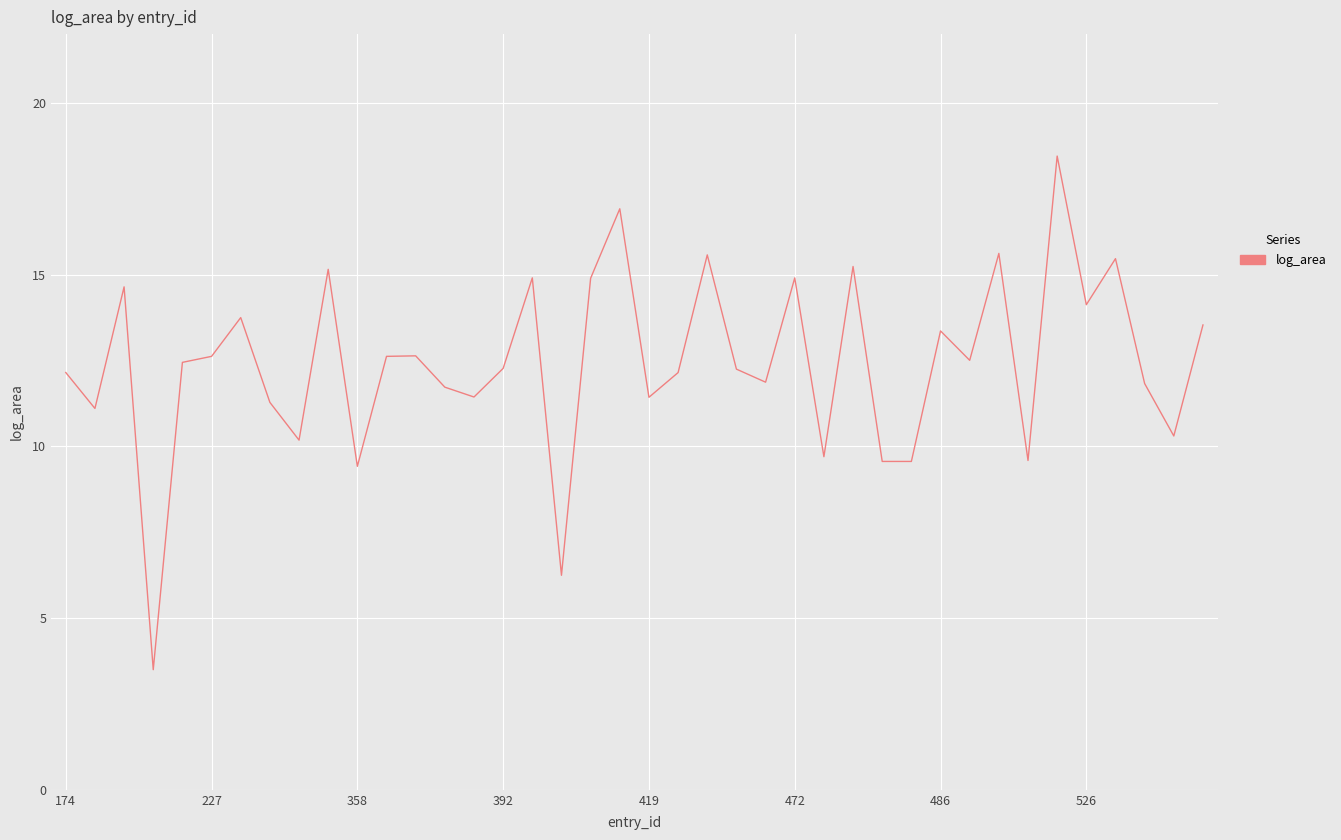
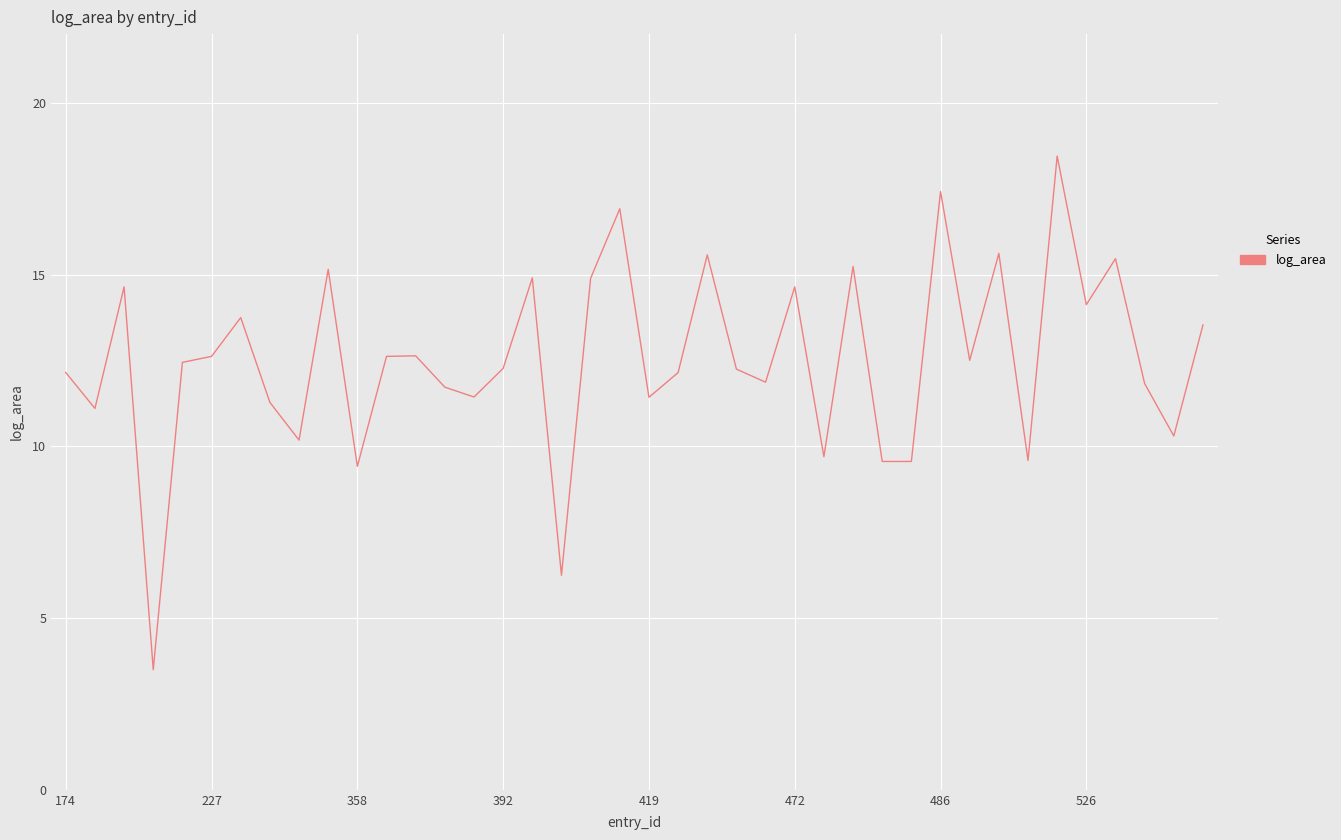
472: 14.9 -> 14.6
486: 13.4 -> 17.4
